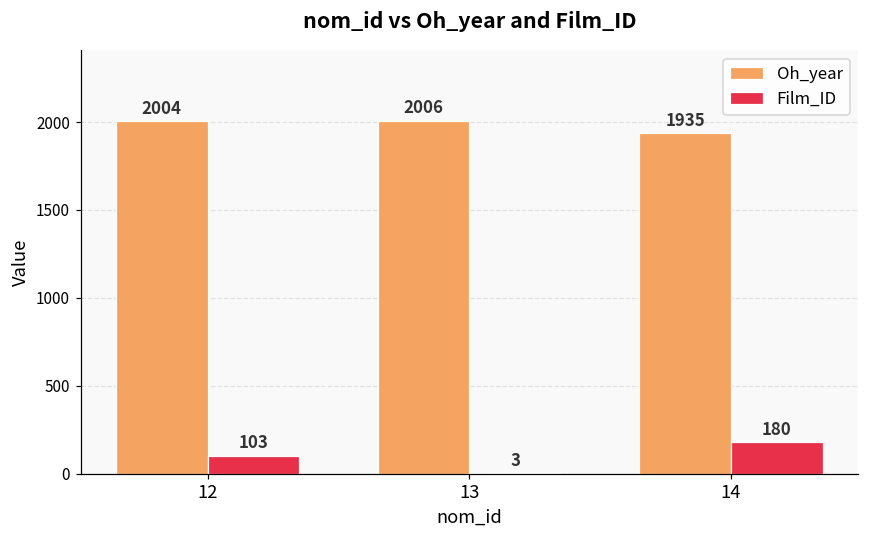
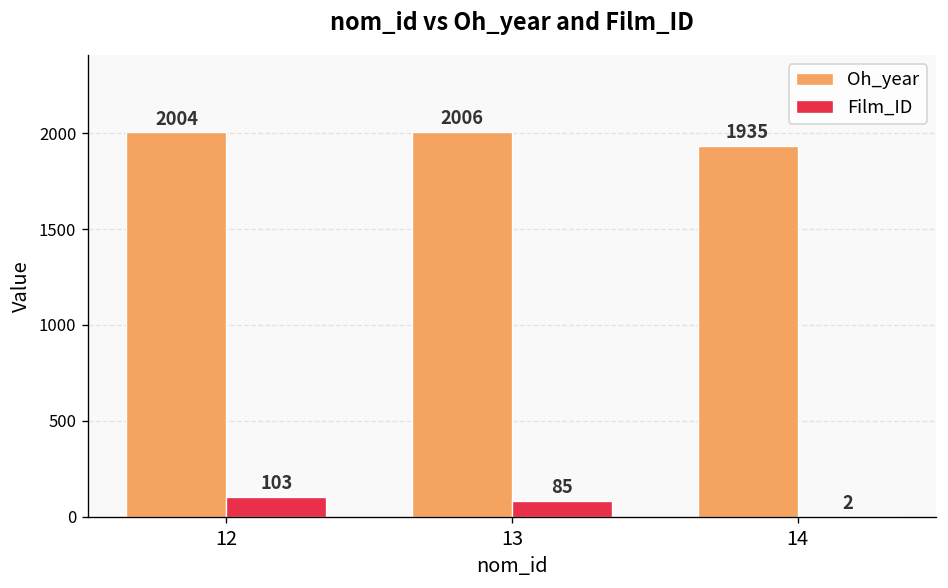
Film_ID, 13: 3 -> 85
Film_ID, 14: 180 -> 2
